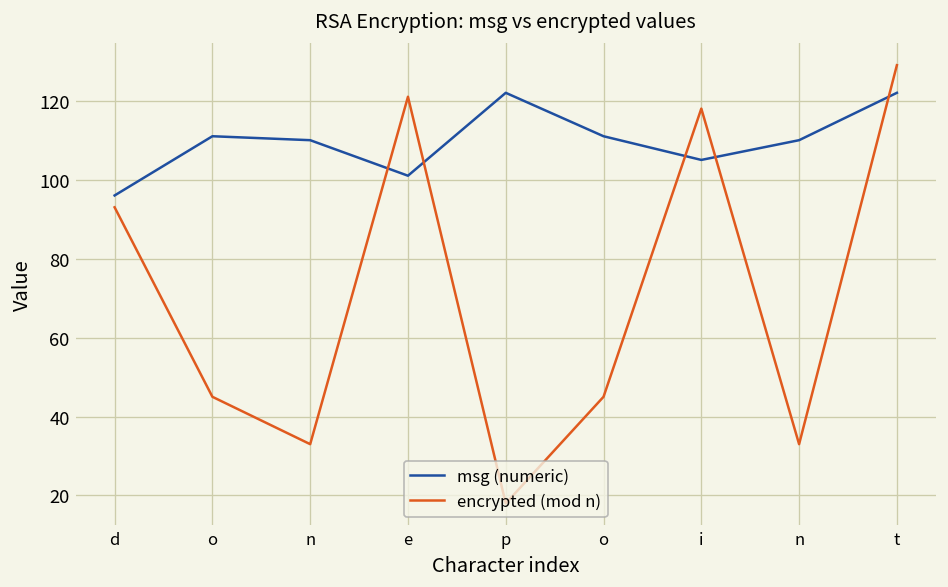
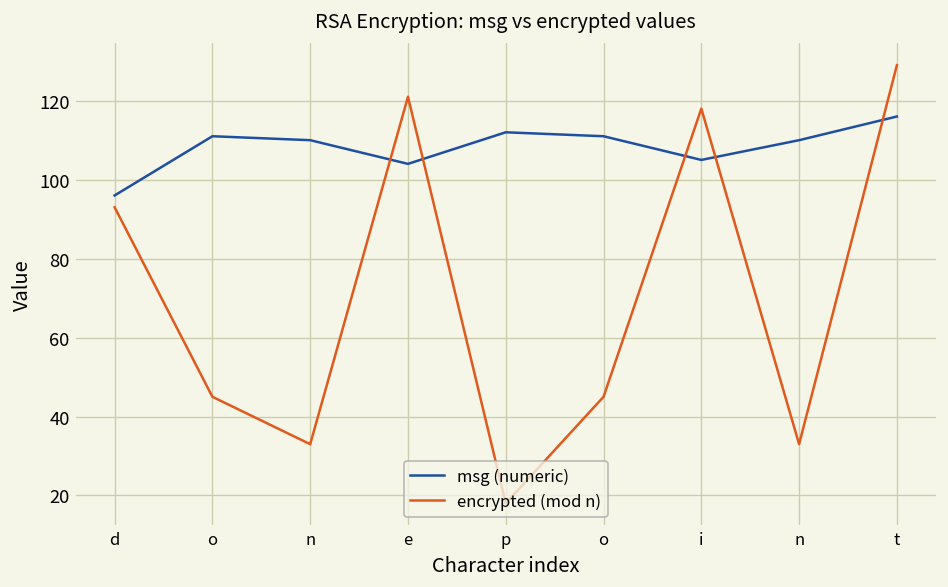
msg (numeric), e: 101 -> 104
msg (numeric), p: 122 -> 112
msg (numeric), t: 122 -> 116
